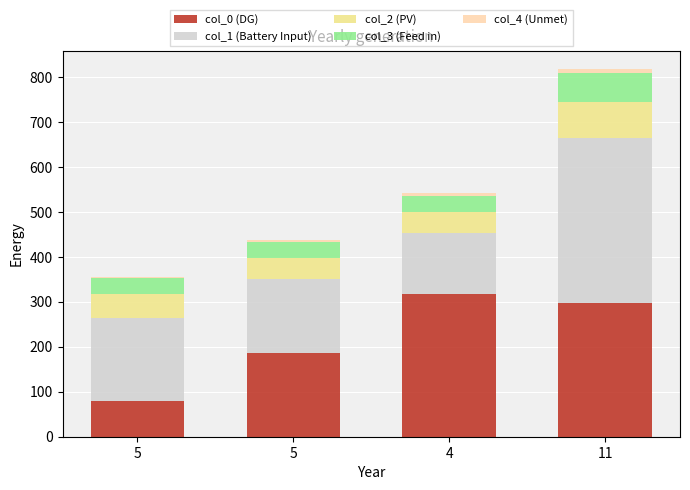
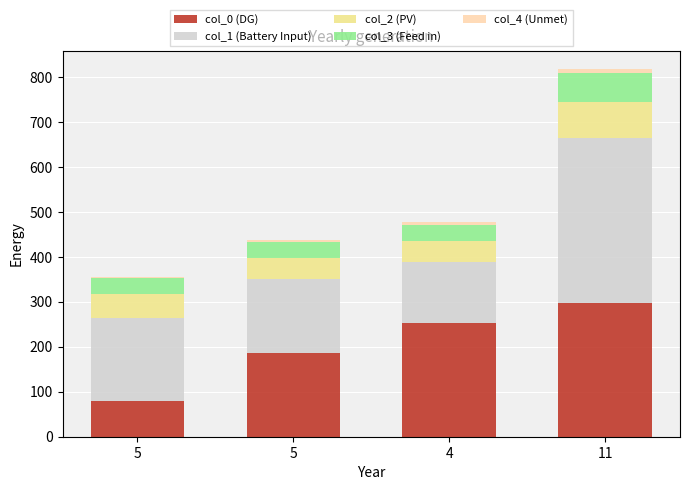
col_0 (DG), 4: 320 -> 250
